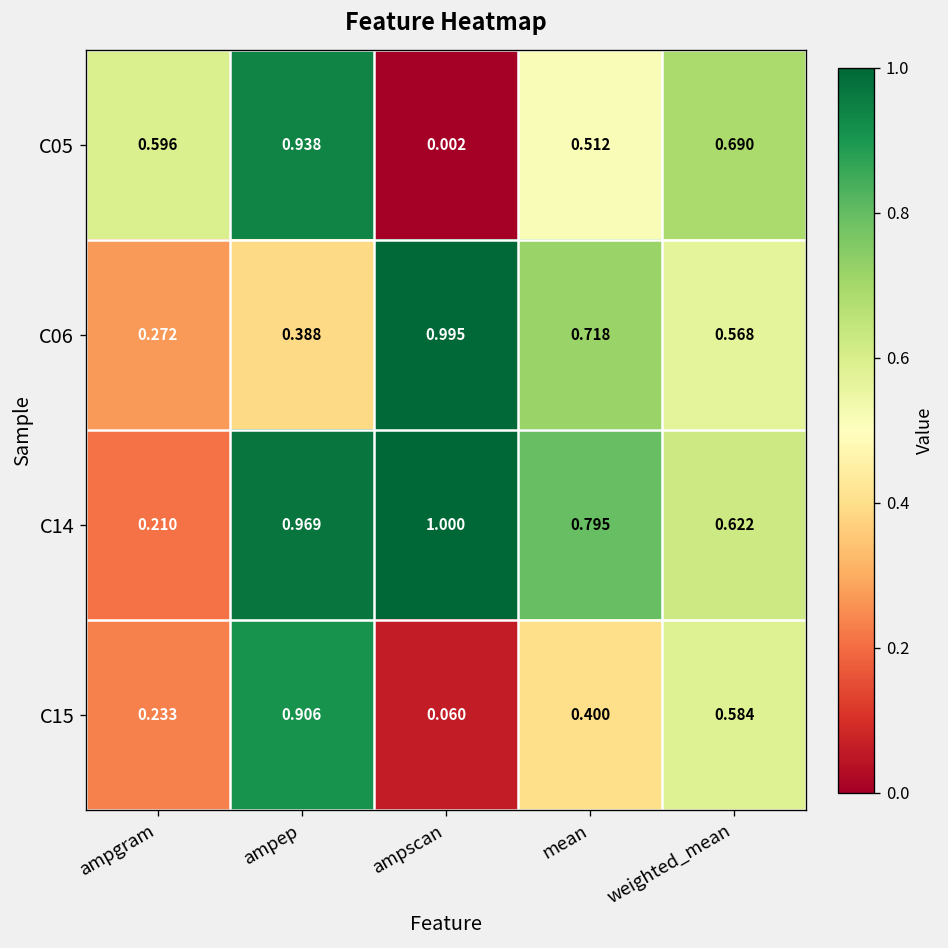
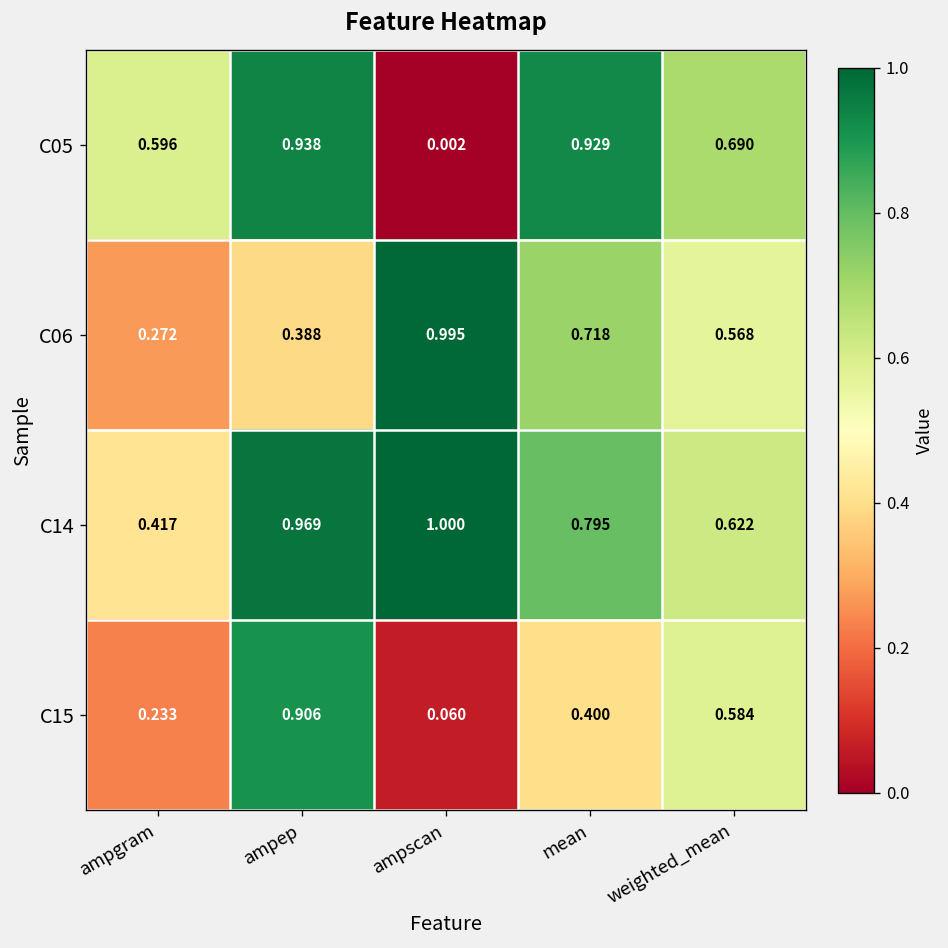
C05, mean: 0.512 -> 0.929
C14, ampgram: 0.210 -> 0.417
